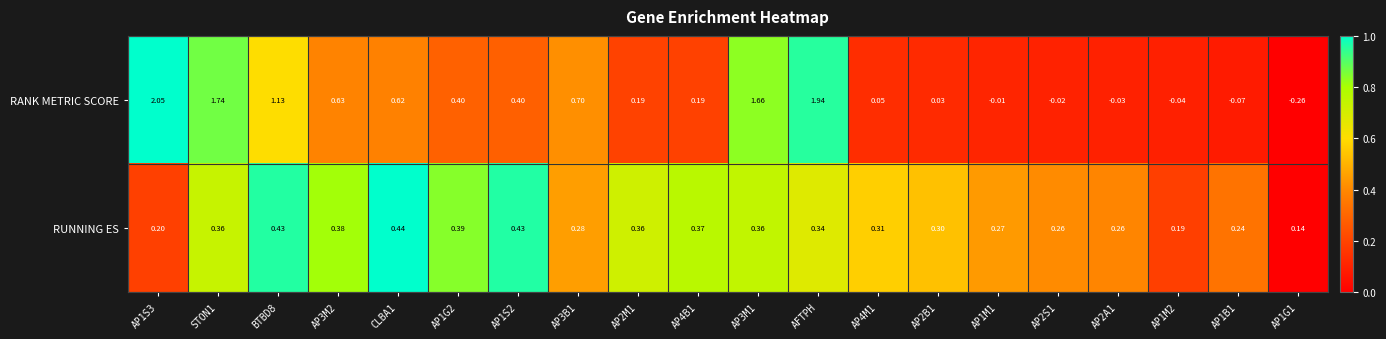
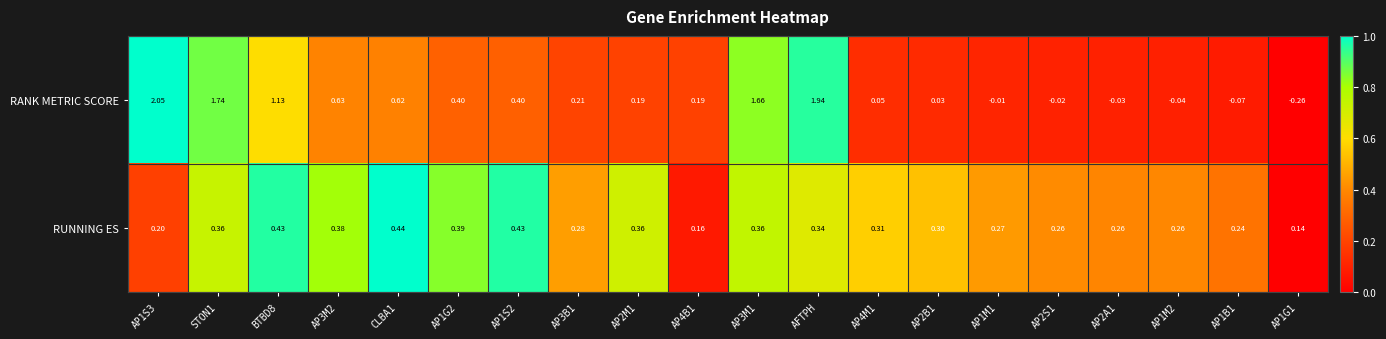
RANK METRIC SCORE, AP3B1: 0.70 -> 0.21
RUNNING ES, AP4B1: 0.37 -> 0.16
RUNNING ES, AP1M2: 0.19 -> 0.26
